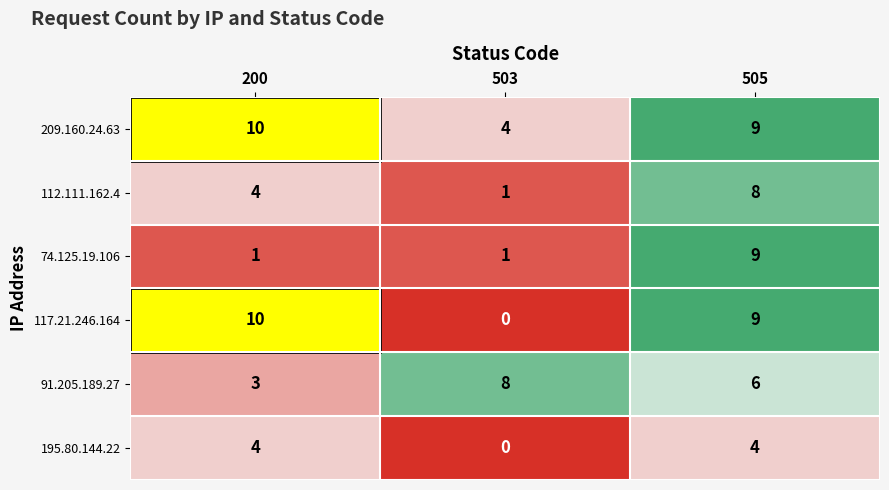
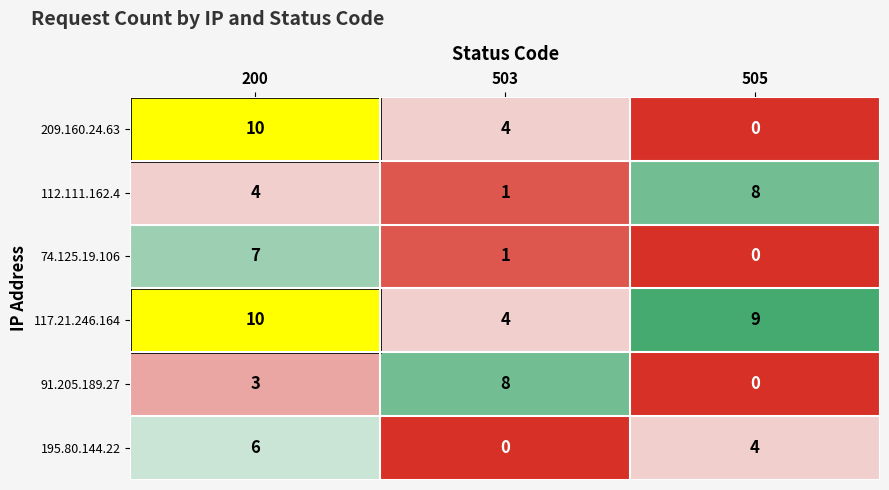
209.160.24.63, 505: 9 -> 0
74.125.19.106, 200: 1 -> 7
74.125.19.106, 505: 9 -> 0
117.21.246.164, 503: 0 -> 4
91.205.189.27, 505: 6 -> 0
195.80.144.22, 200: 4 -> 6
